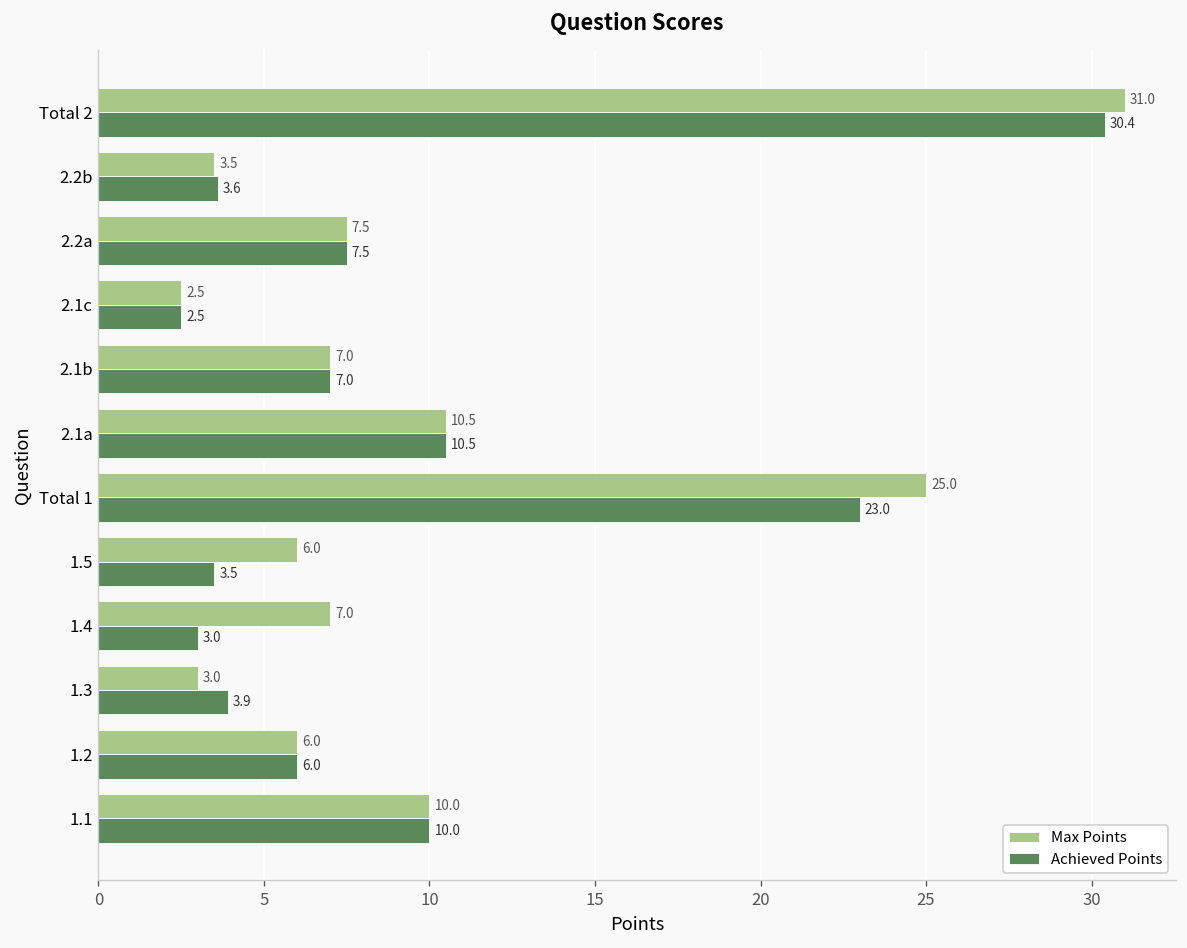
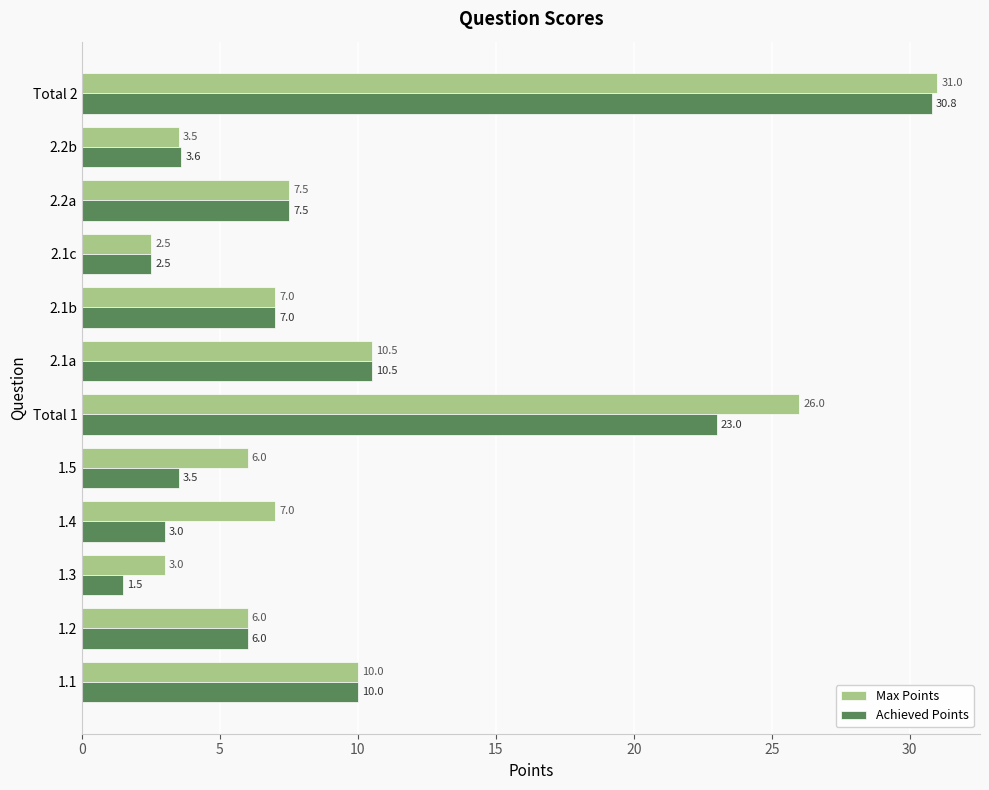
Achieved Points, Total 2: 30.4 -> 30.8
Max Points, Total 1: 25.0 -> 26.0
Achieved Points, 1.3: 3.9 -> 1.5
